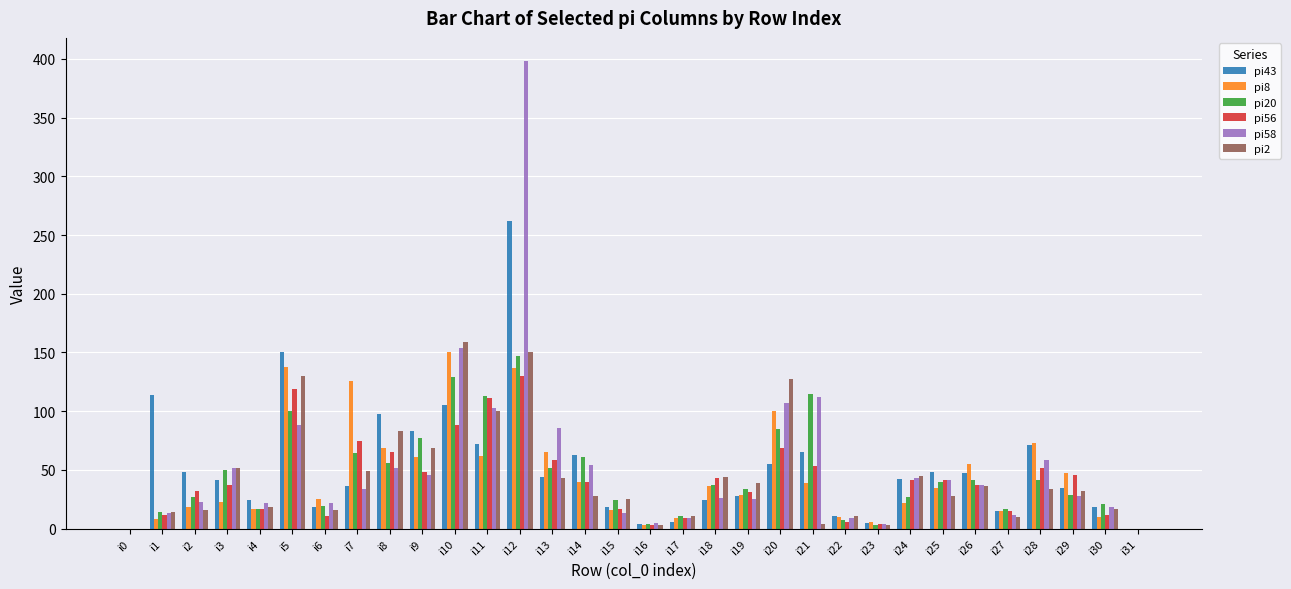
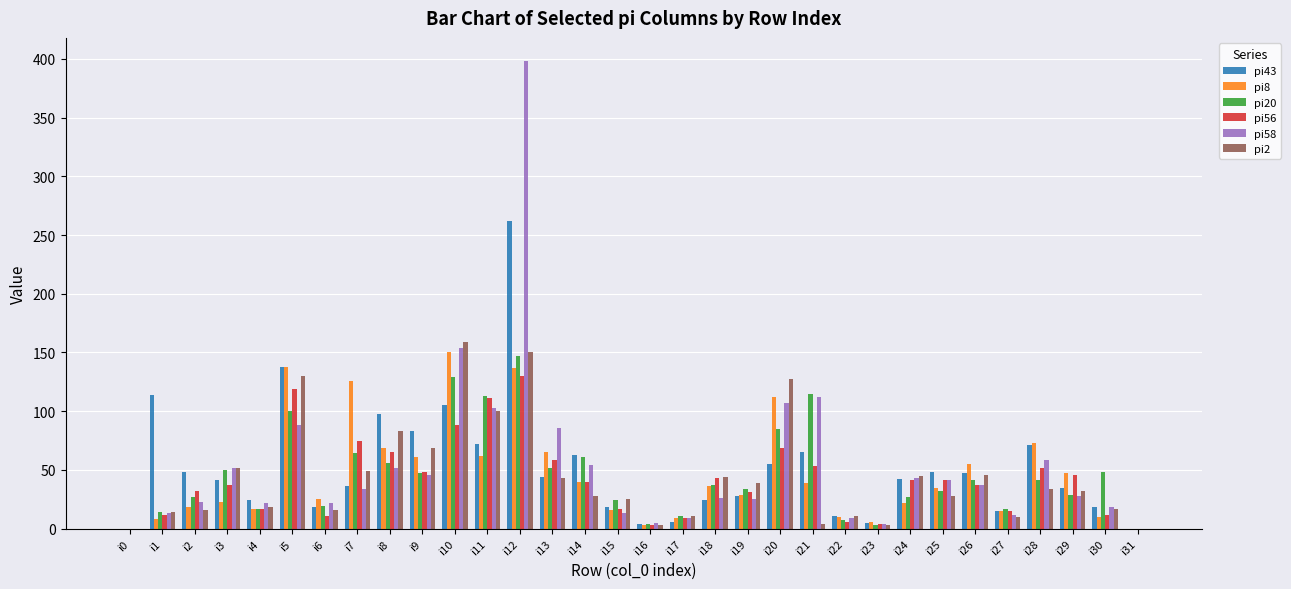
pi43, i5: 150 -> 138
pi20, i9: 77 -> 47
pi8, i20: 100 -> 112
pi20, i25: 40 -> 32
pi2, i26: 36 -> 46
pi20, i30: 21 -> 48
